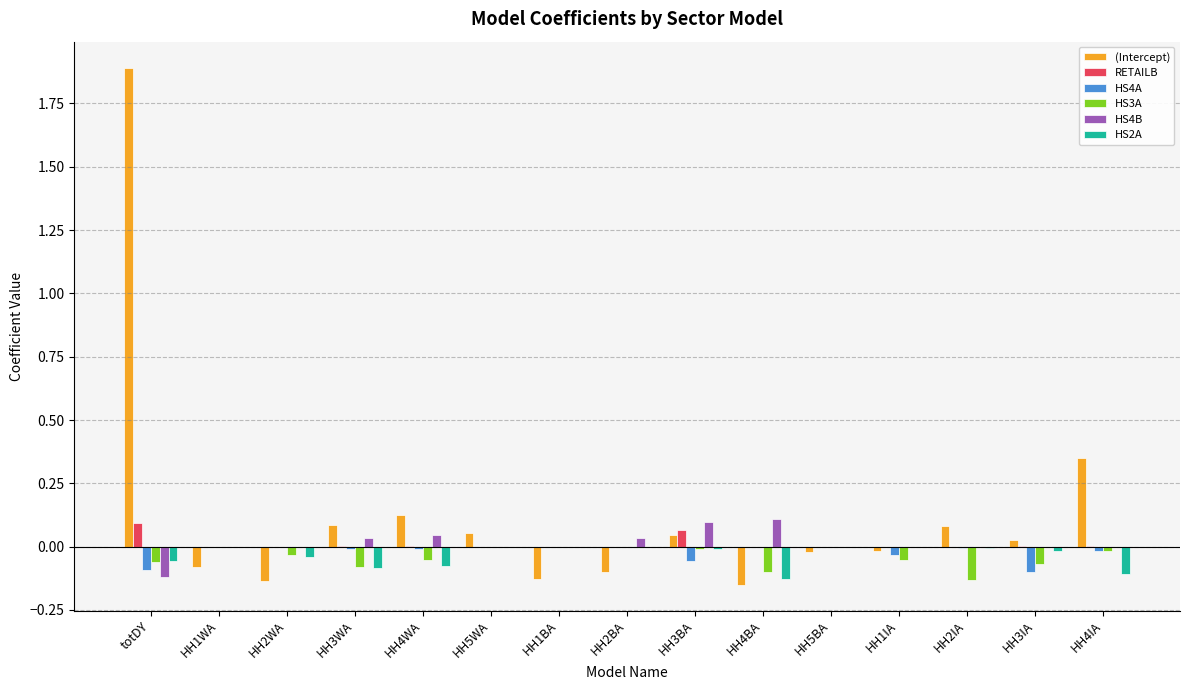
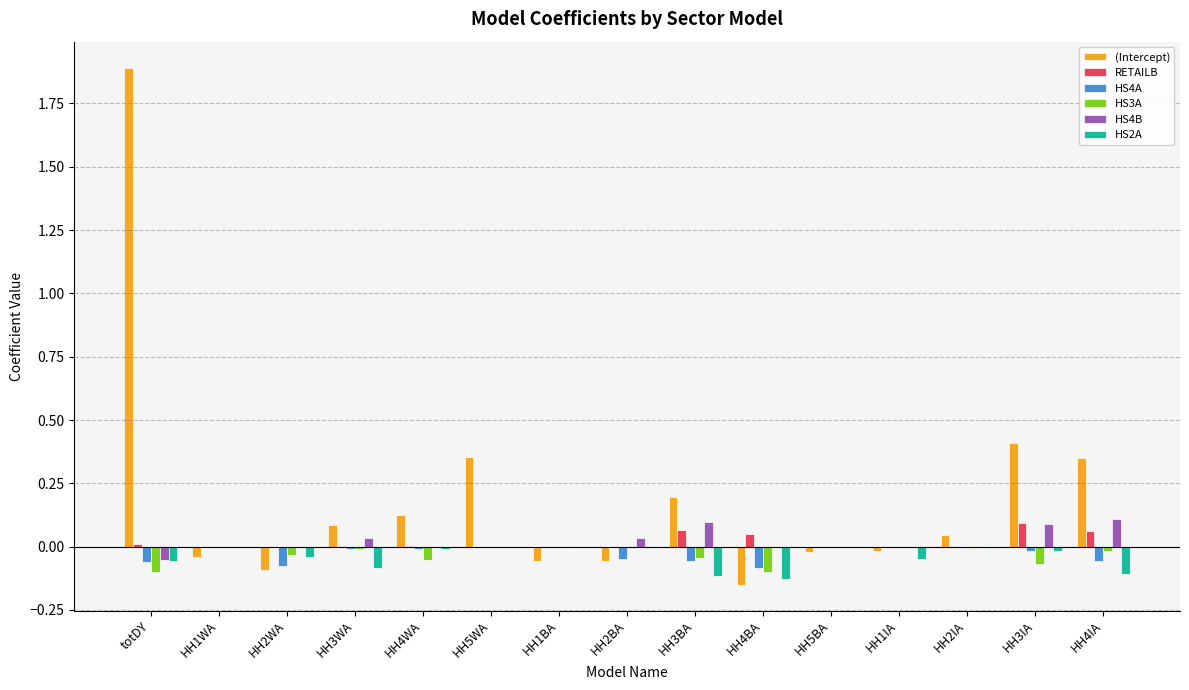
RETAILB, totDY: 0.09 -> 0.01
HS4A, totDY: -0.09 -> -0.06
HS3A, totDY: -0.06 -> -0.10
HS4B, totDY: -0.12 -> -0.05
(Intercept), HH1WA: -0.08 -> -0.04
(Intercept), HH2WA: -0.14 -> -0.09
HS4A, HH2WA: 0.00 -> -0.08
HS3A, HH3WA: -0.08 -> -0.01
HS4B, HH4WA: 0.04 -> 0.00
HS2A, HH4WA: -0.08 -> -0.01
(Intercept), HH5WA: 0.05 -> 0.35
(Intercept), HH1BA: -0.13 -> -0.06
(Intercept), HH2BA: -0.10 -> -0.06
HS4A, HH2BA: 0.00 -> -0.05
(Intercept), HH3BA: 0.05 -> 0.20
HS3A, HH3BA: -0.01 -> -0.04
HS2A, HH3BA: -0.01 -> -0.11
RETAILB, HH4BA: 0.00 -> 0.05
HS4A, HH4BA: 0.00 -> -0.08
HS4B, HH4BA: 0.11 -> 0.00
HS4A, HH1IA: -0.03 -> 0.00
HS3A, HH1IA: -0.05 -> 0.00
HS2A, HH1IA: 0.00 -> -0.05
(Intercept), HH2IA: 0.08 -> 0.05
HS3A, HH2IA: -0.13 -> 0.00
(Intercept), HH3IA: 0.03 -> 0.41
RETAILB, HH3IA: 0.00 -> 0.10
HS4A, HH3IA: -0.10 -> -0.02
HS4B, HH3IA: 0.00 -> 0.09
RETAILB, HH4IA: 0.00 -> 0.06
HS4A, HH4IA: -0.02 -> -0.06
HS4B, HH4IA: 0.00 -> 0.11
